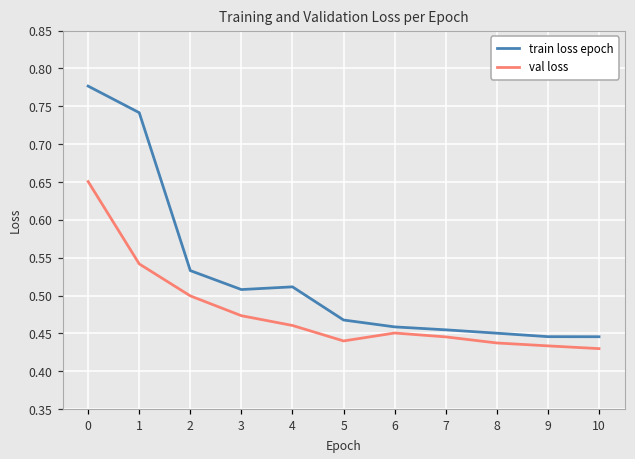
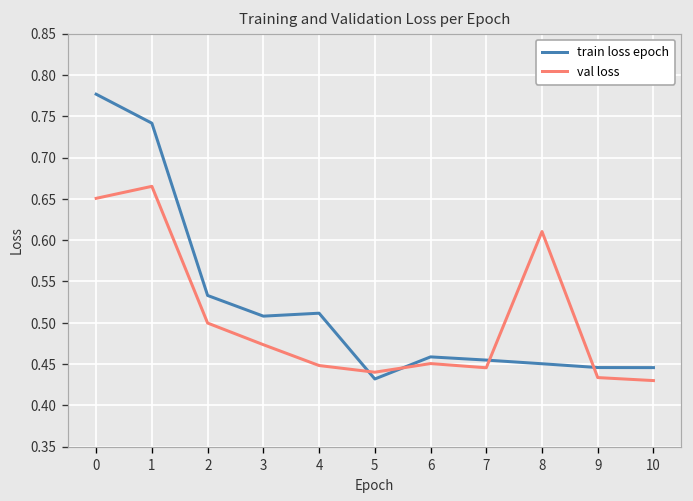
val loss, 1: 0.54 -> 0.67
val loss, 4: 0.46 -> 0.45
train loss epoch, 5: 0.47 -> 0.43
val loss, 8: 0.44 -> 0.61
